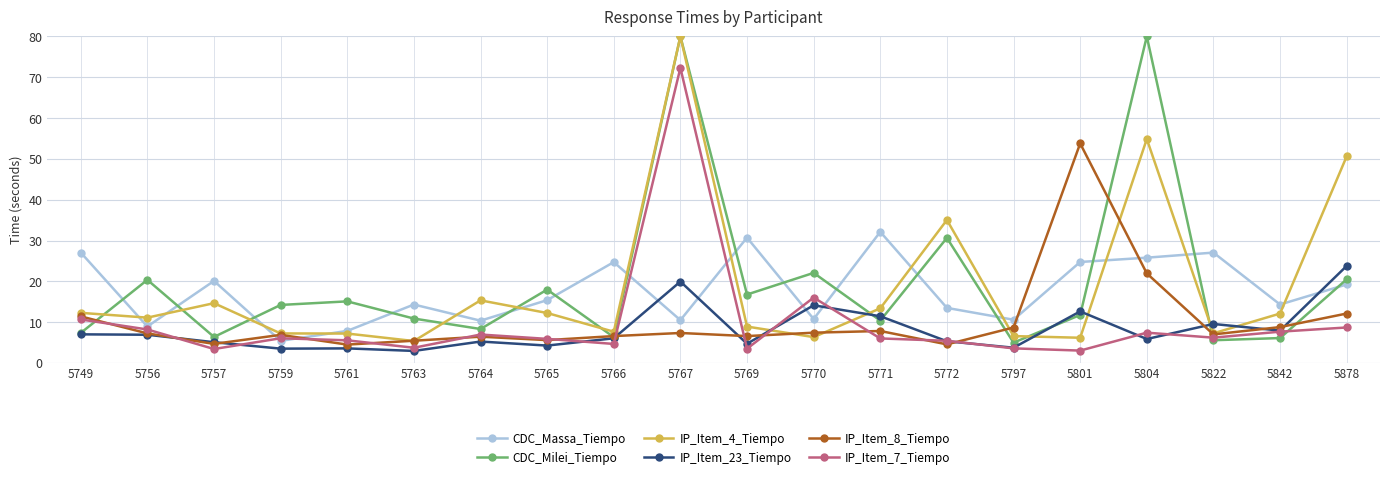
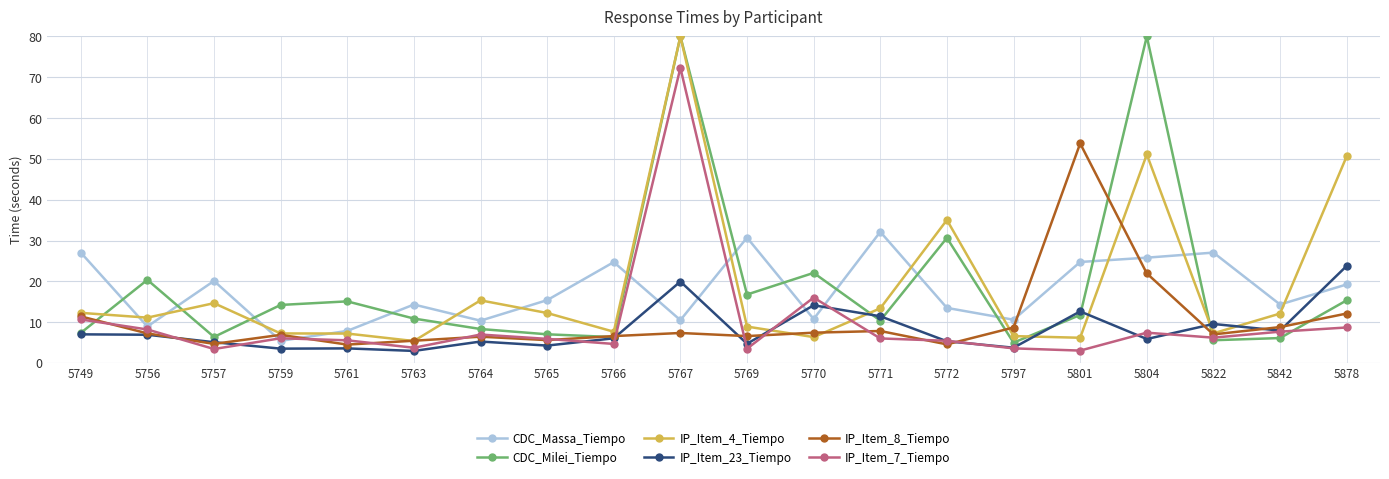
CDC_Milei_Tiempo, 5765: 18 -> 7
IP_Item_4_Tiempo, 5804: 55 -> 51
CDC_Milei_Tiempo, 5878: 21 -> 15
